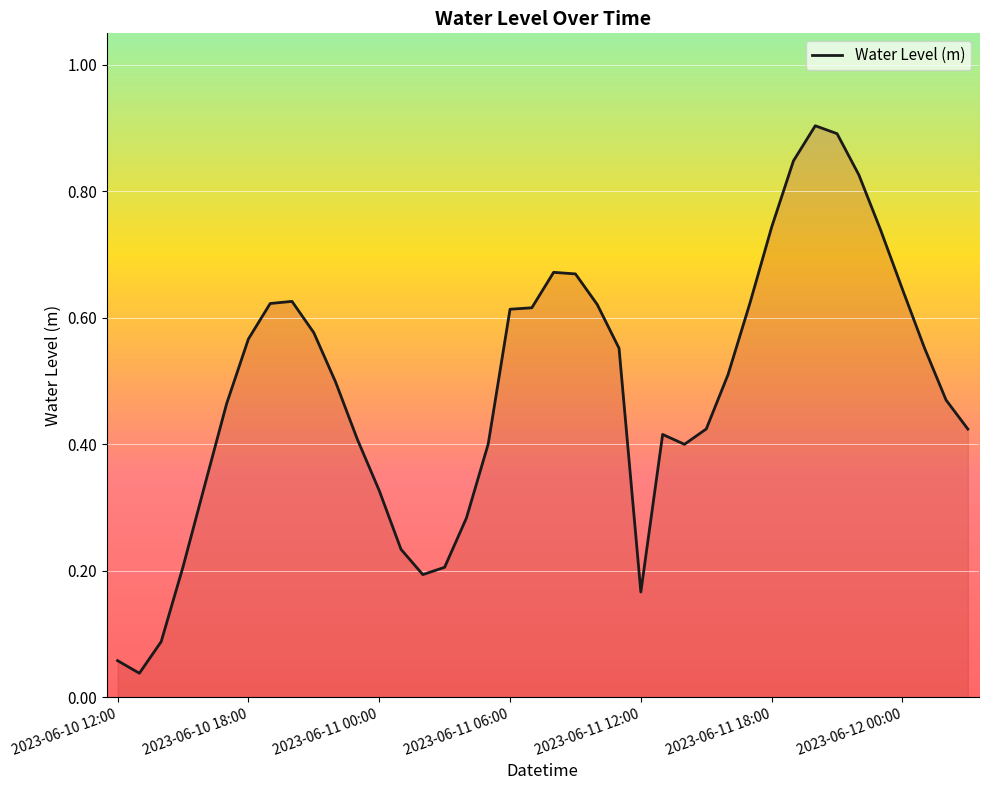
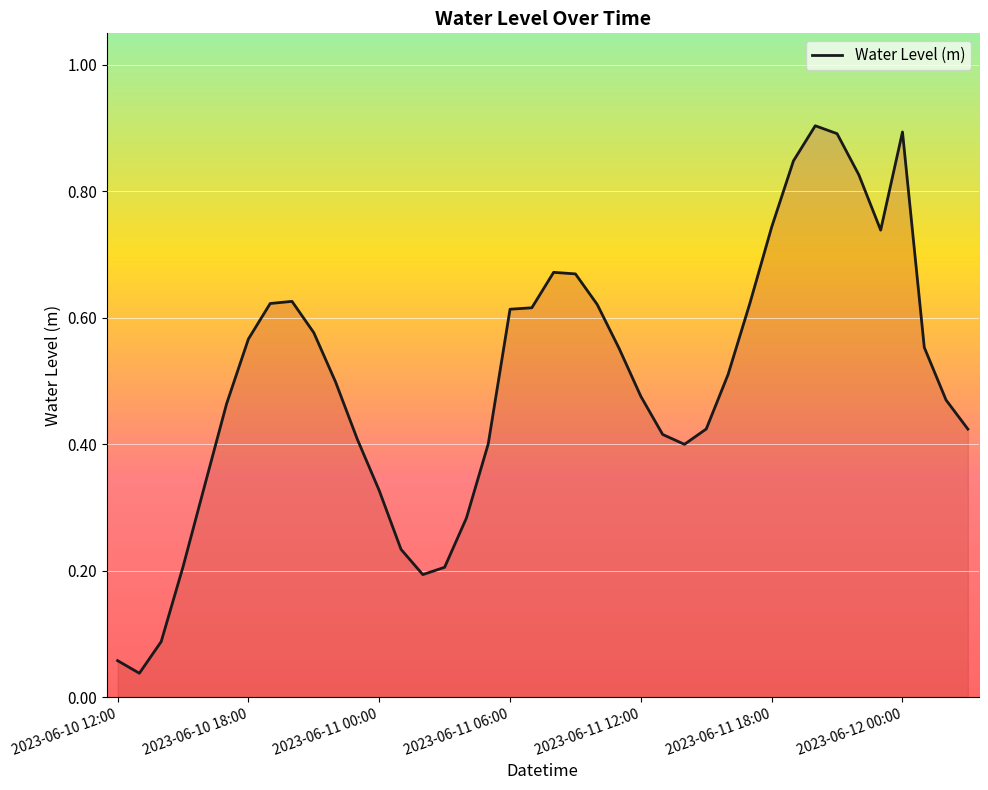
2023-06-11 12:00: 0.17 -> 0.48
2023-06-12 00:00: 0.65 -> 0.89
